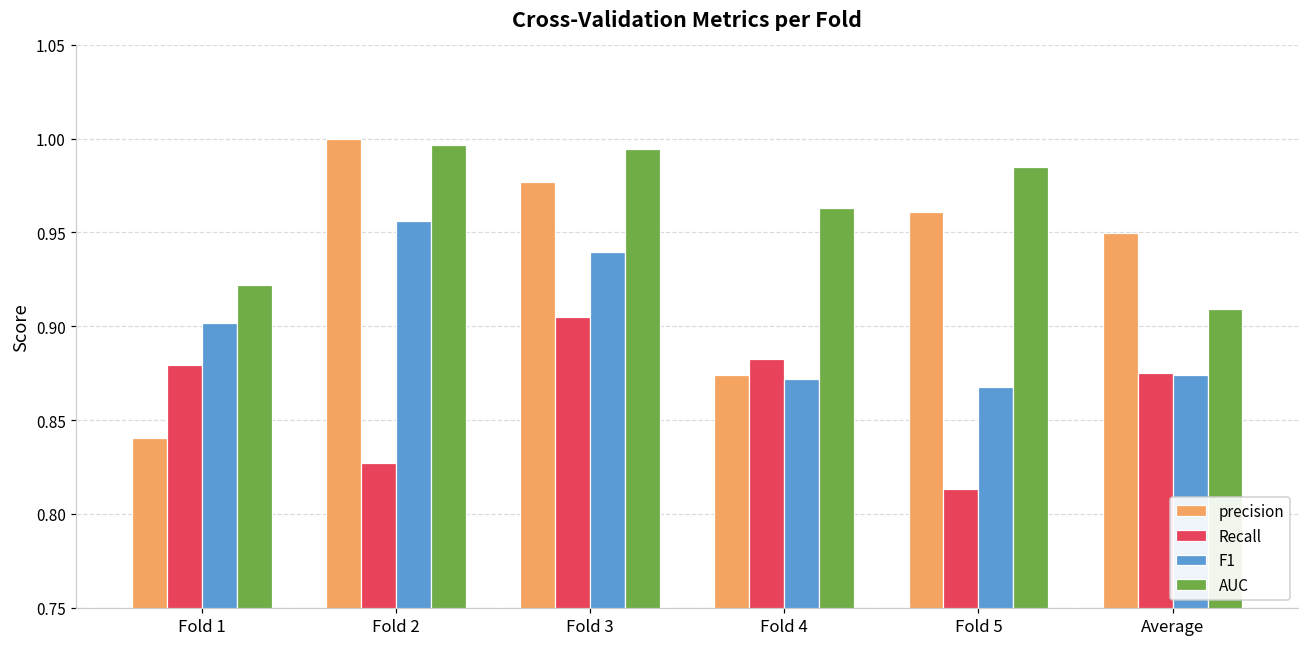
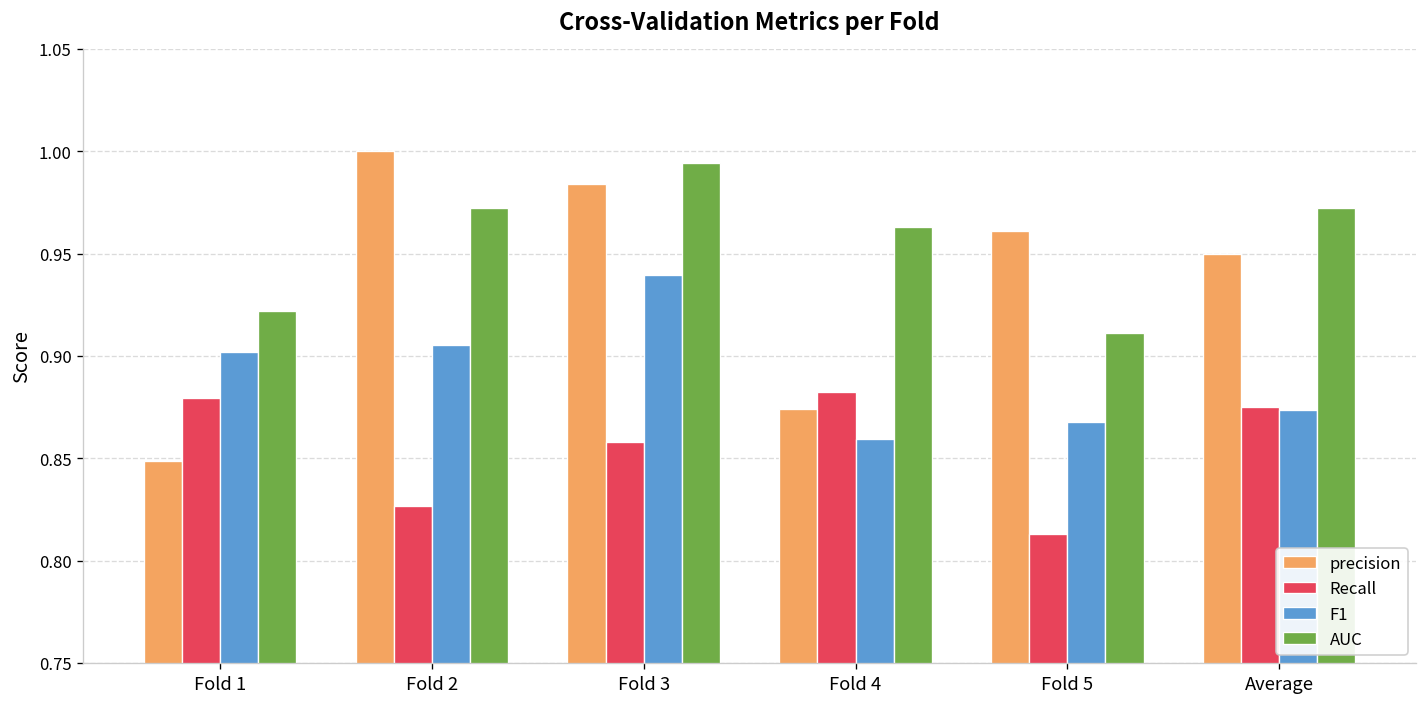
precision, Fold 1: 0.840 -> 0.849
F1, Fold 2: 0.956 -> 0.905
AUC, Fold 2: 0.997 -> 0.972
precision, Fold 3: 0.977 -> 0.984
Recall, Fold 3: 0.905 -> 0.858
F1, Fold 4: 0.872 -> 0.859
AUC, Fold 5: 0.985 -> 0.911
AUC, Average: 0.909 -> 0.972
